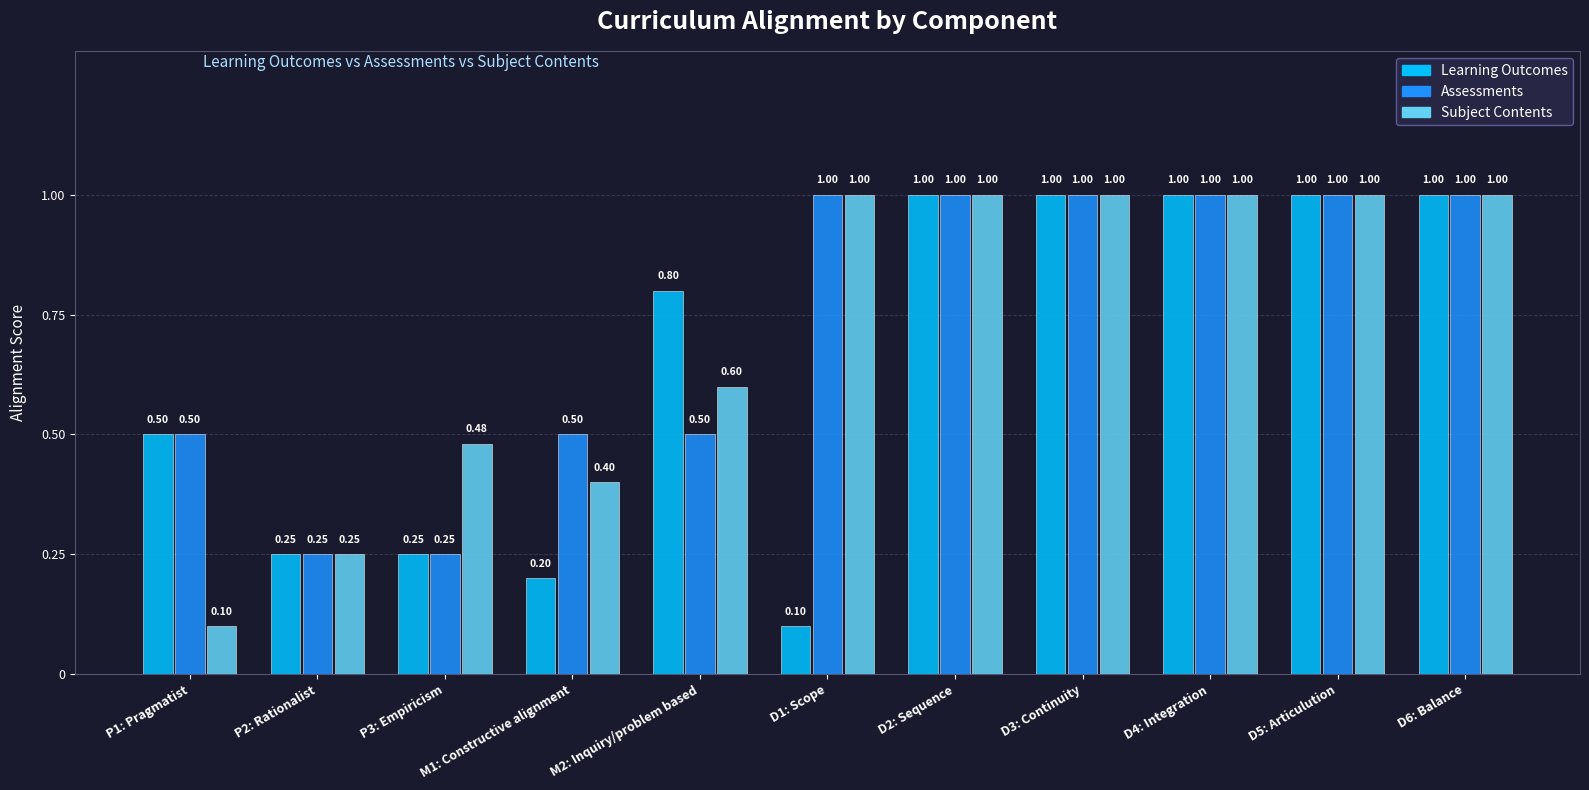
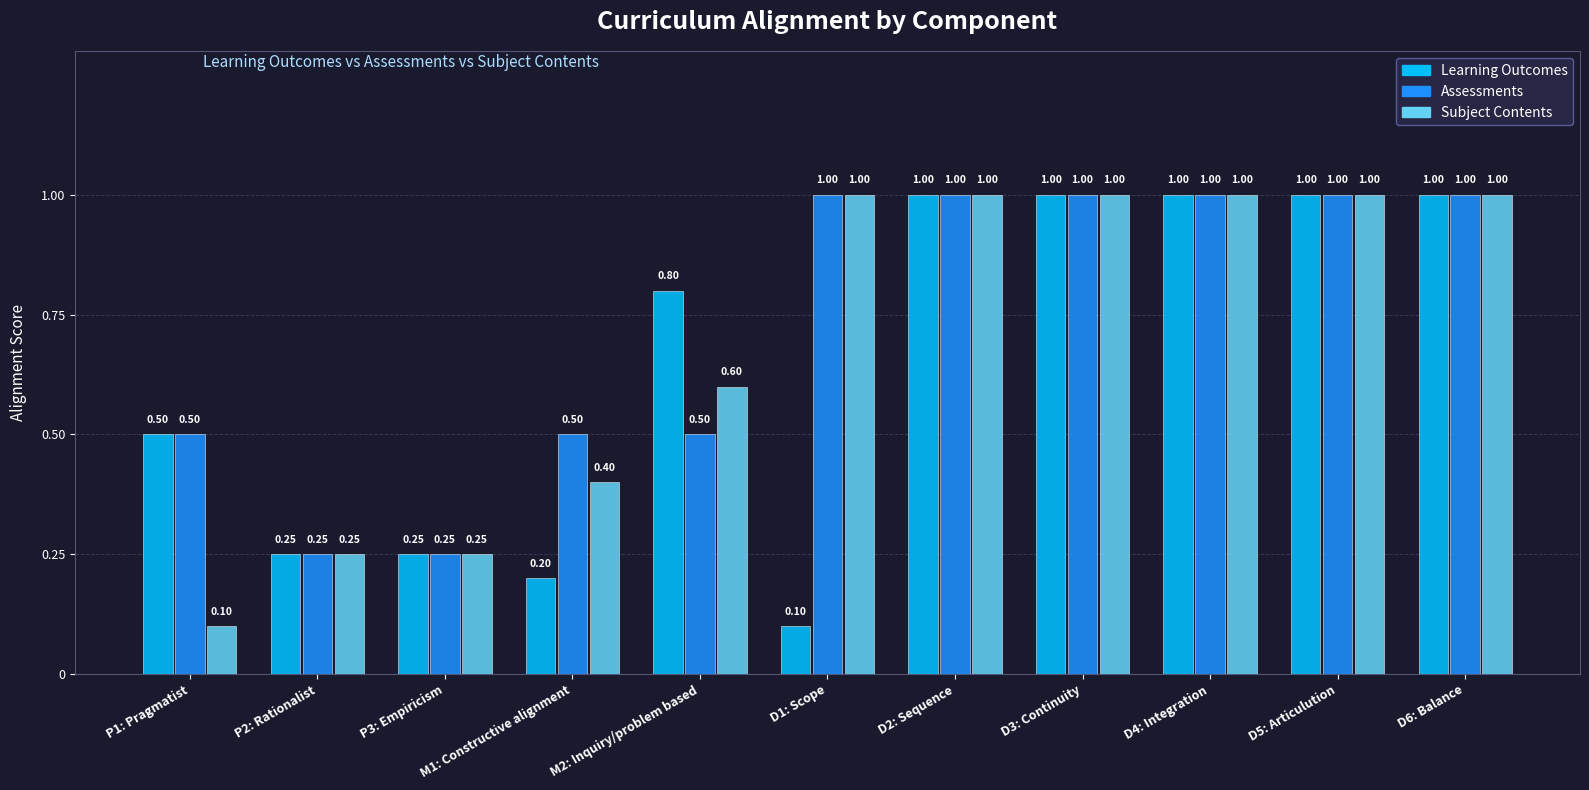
Subject Contents, P3: Empiricism: 0.48 -> 0.25
